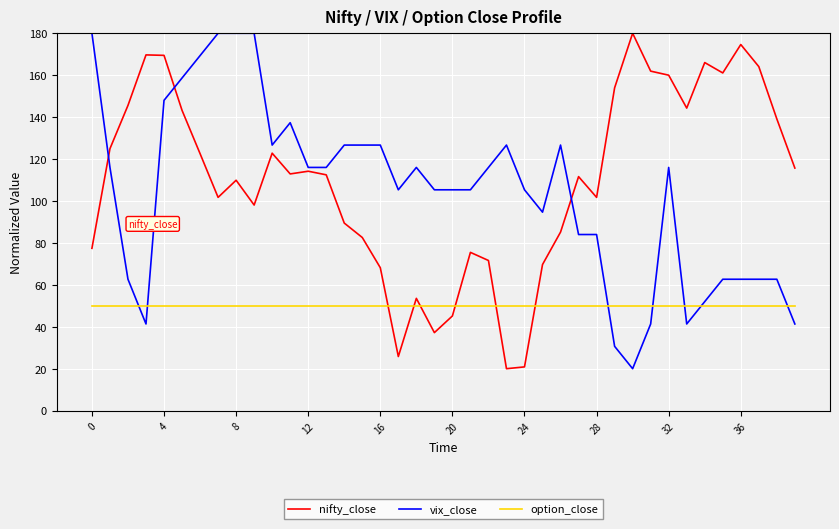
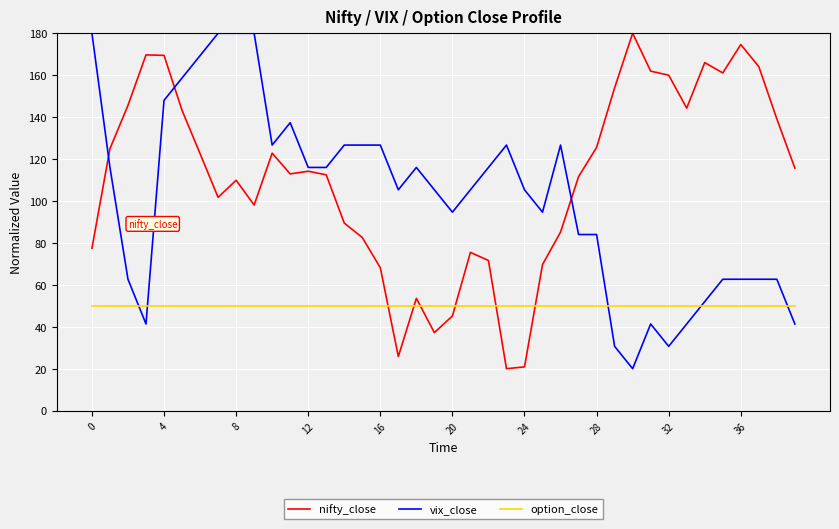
vix_close, 20: 105 -> 95
nifty_close, 28: 102 -> 126
vix_close, 32: 116 -> 31
